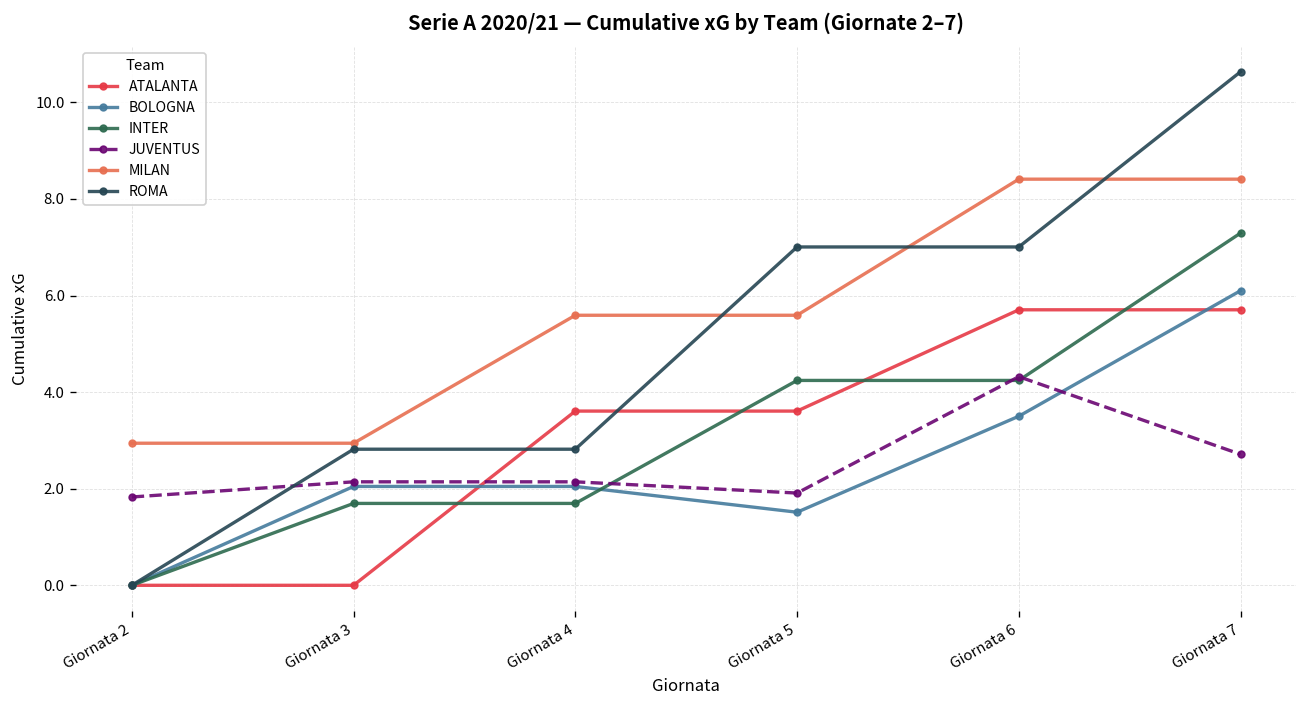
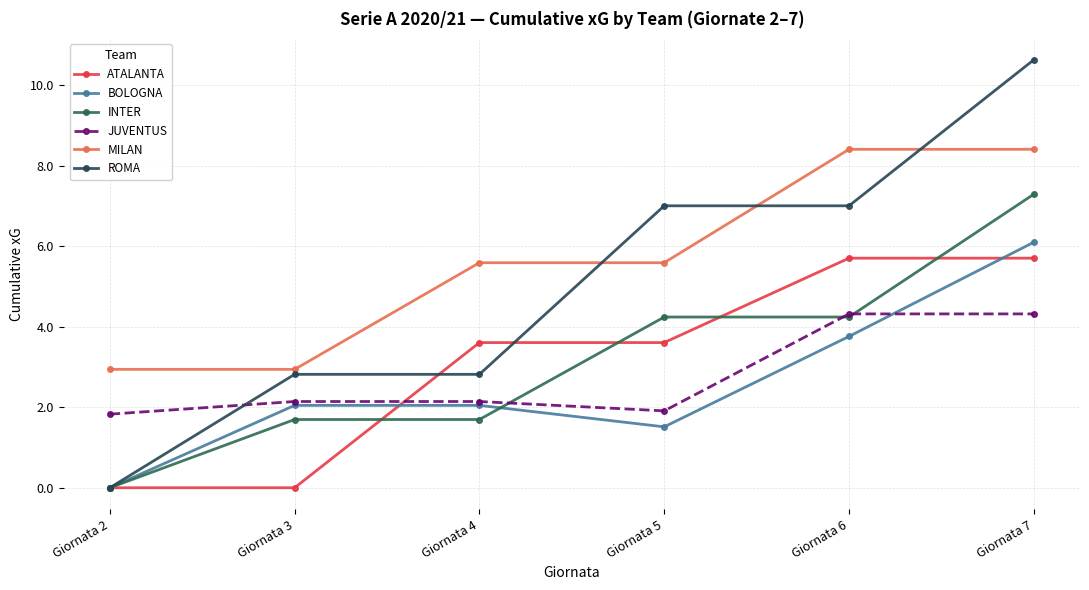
BOLOGNA, Giornata 6: 3.5 -> 3.8
JUVENTUS, Giornata 7: 2.7 -> 4.3
